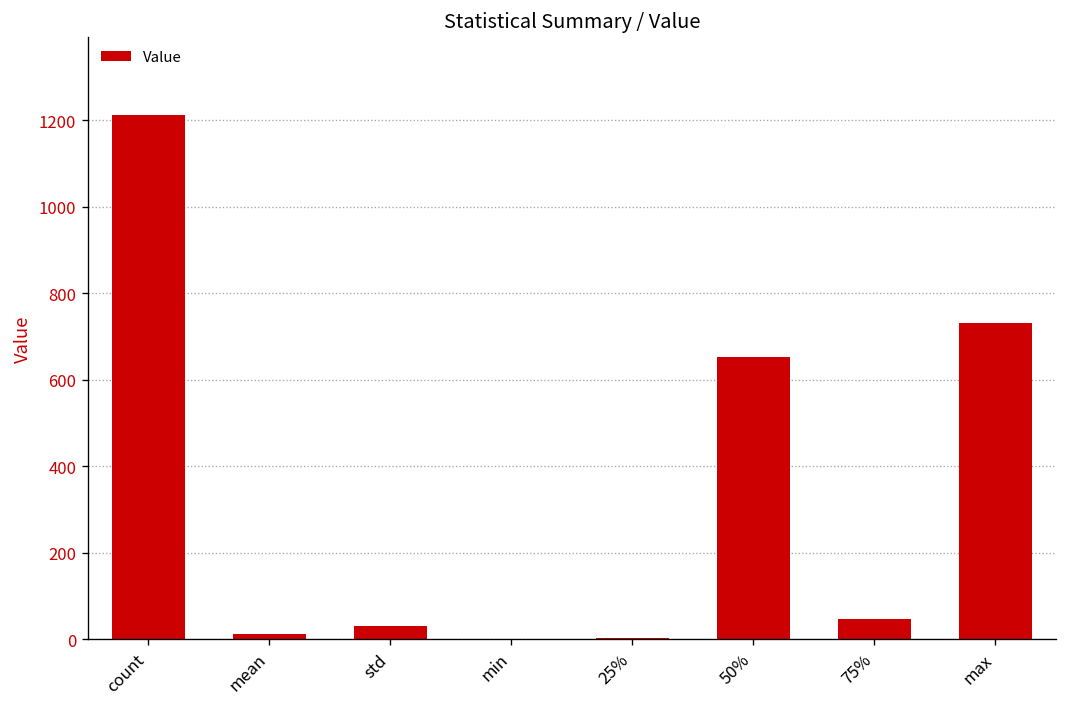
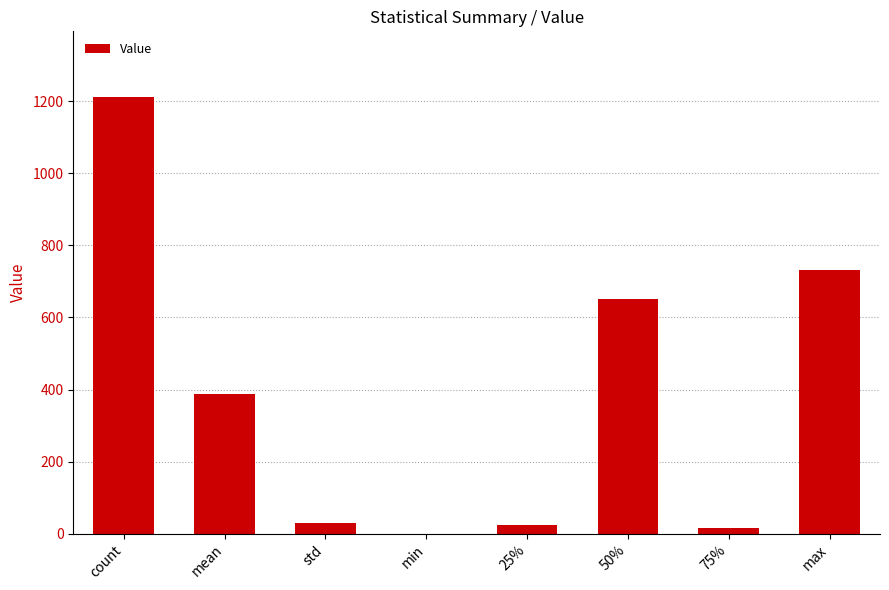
mean: 10 -> 390
25%: 0 -> 30
75%: 50 -> 20
